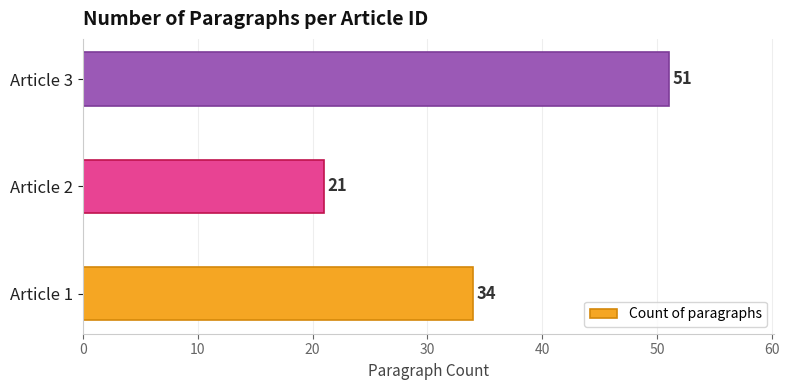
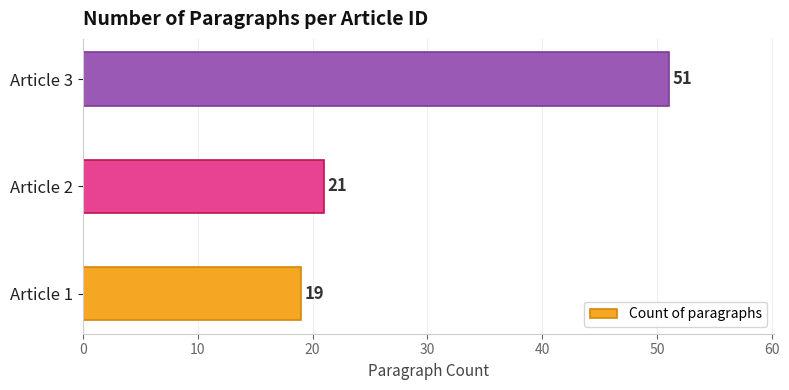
Article 1: 34 -> 19
